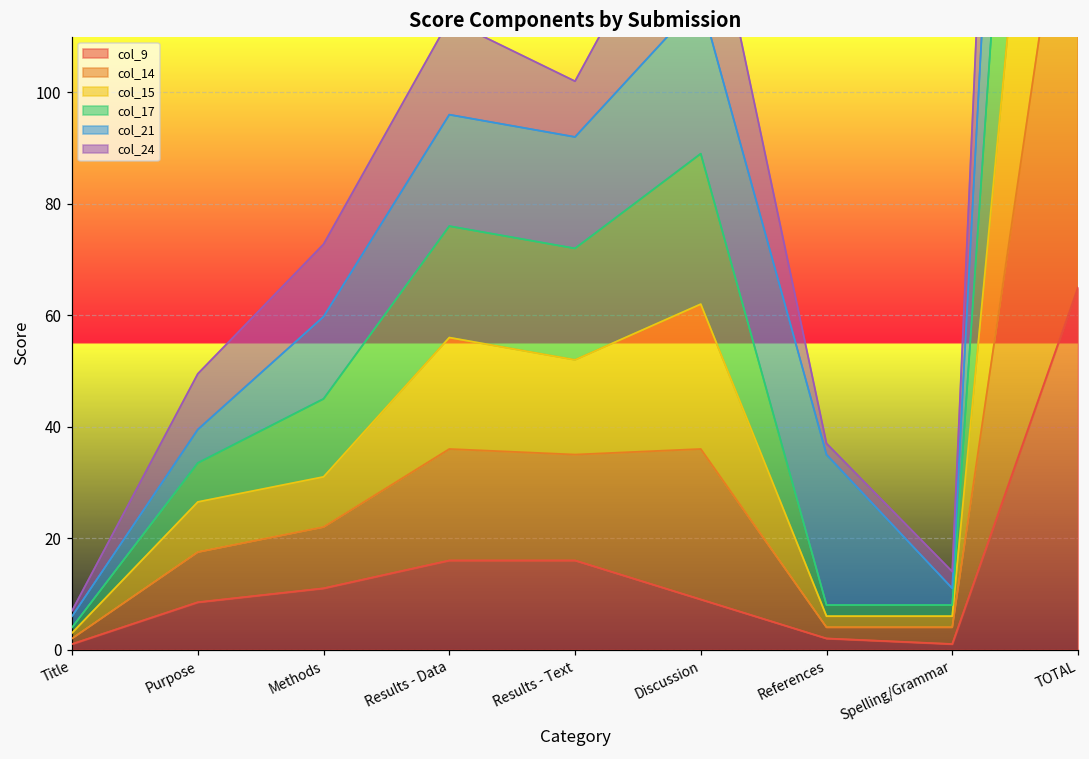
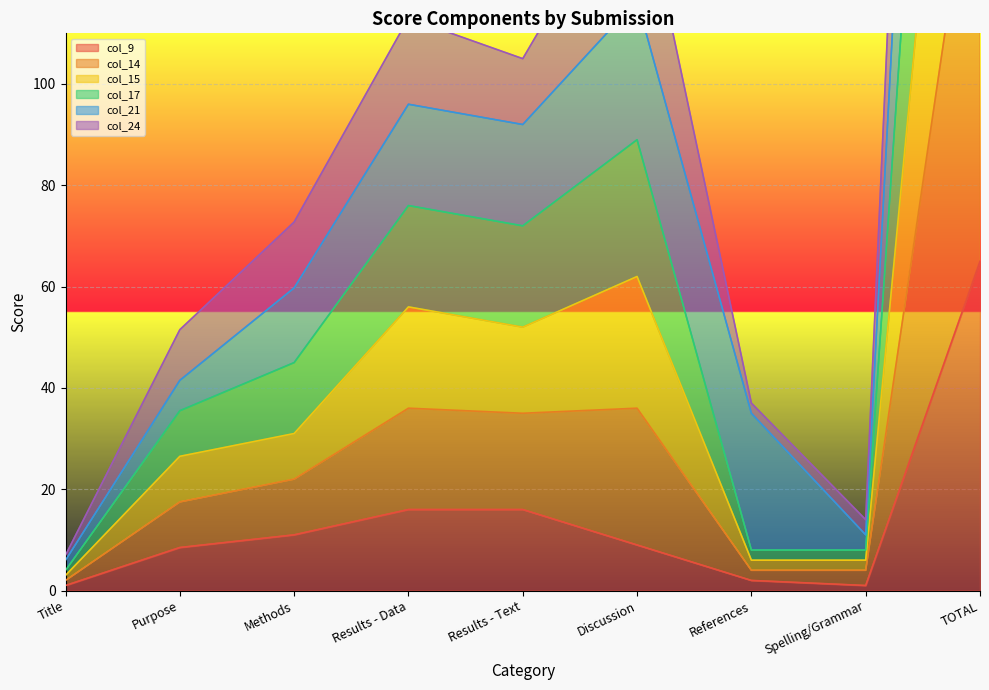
col_17, Purpose: 7 -> 9
col_24, Results - Text: 10 -> 13
